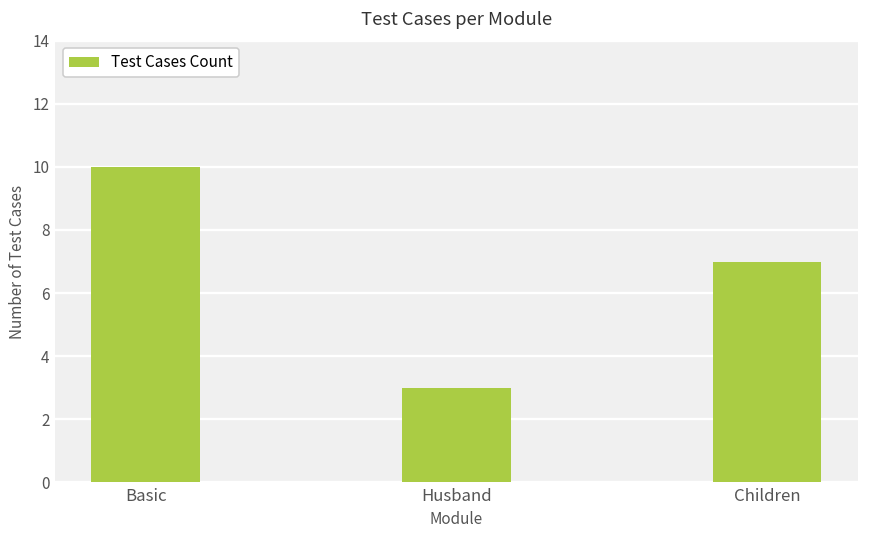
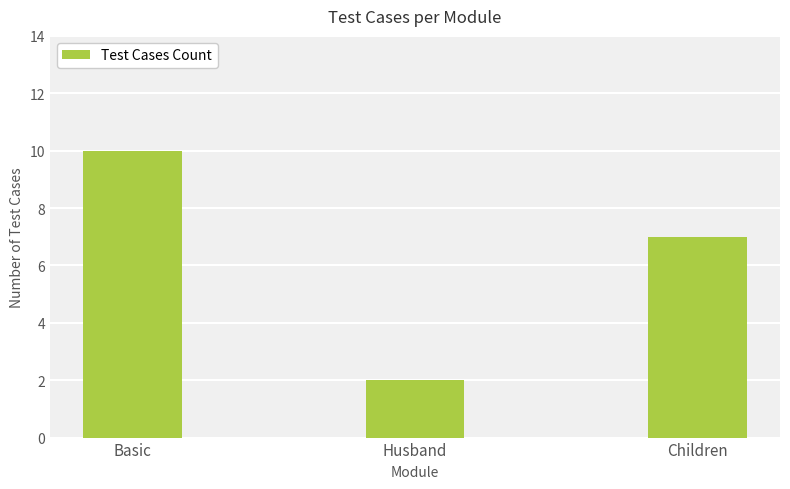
Husband: 3 -> 2
